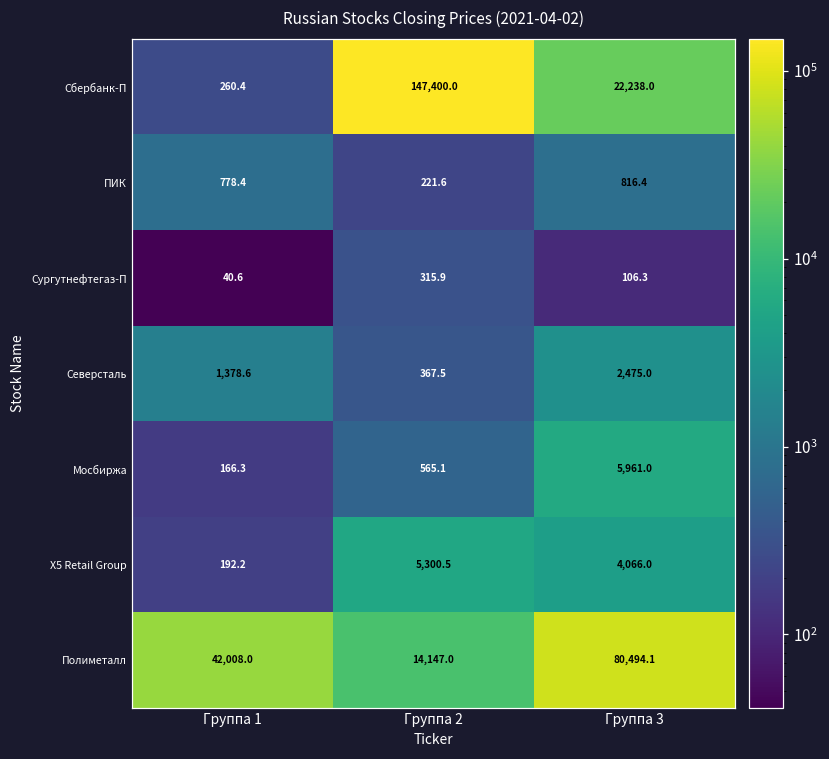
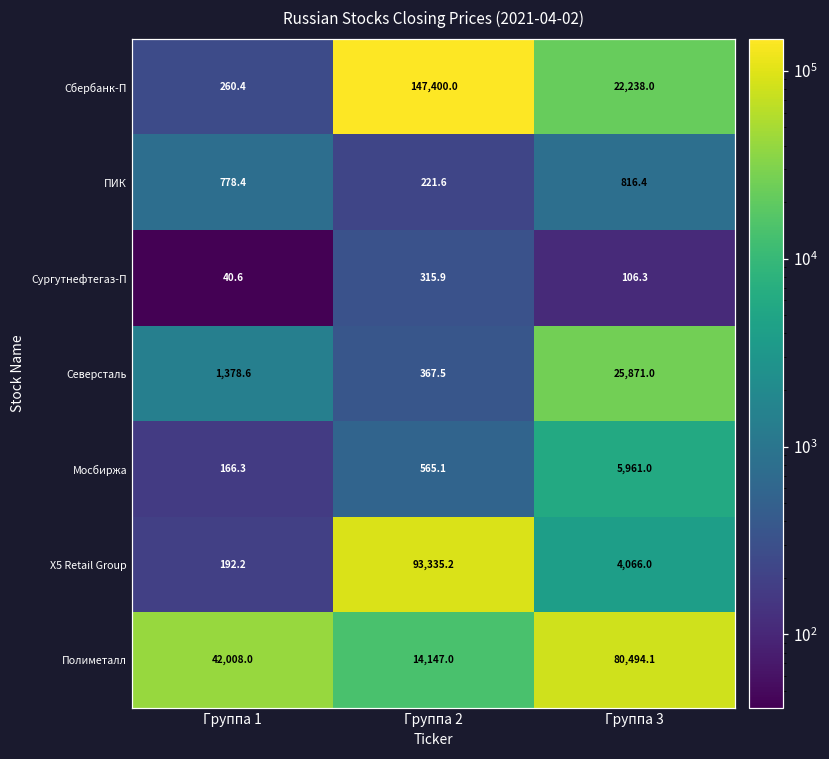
Северсталь, Группа 3: 2,475.0 -> 25,871.0
X5 Retail Group, Группа 2: 5,300.5 -> 93,335.2
